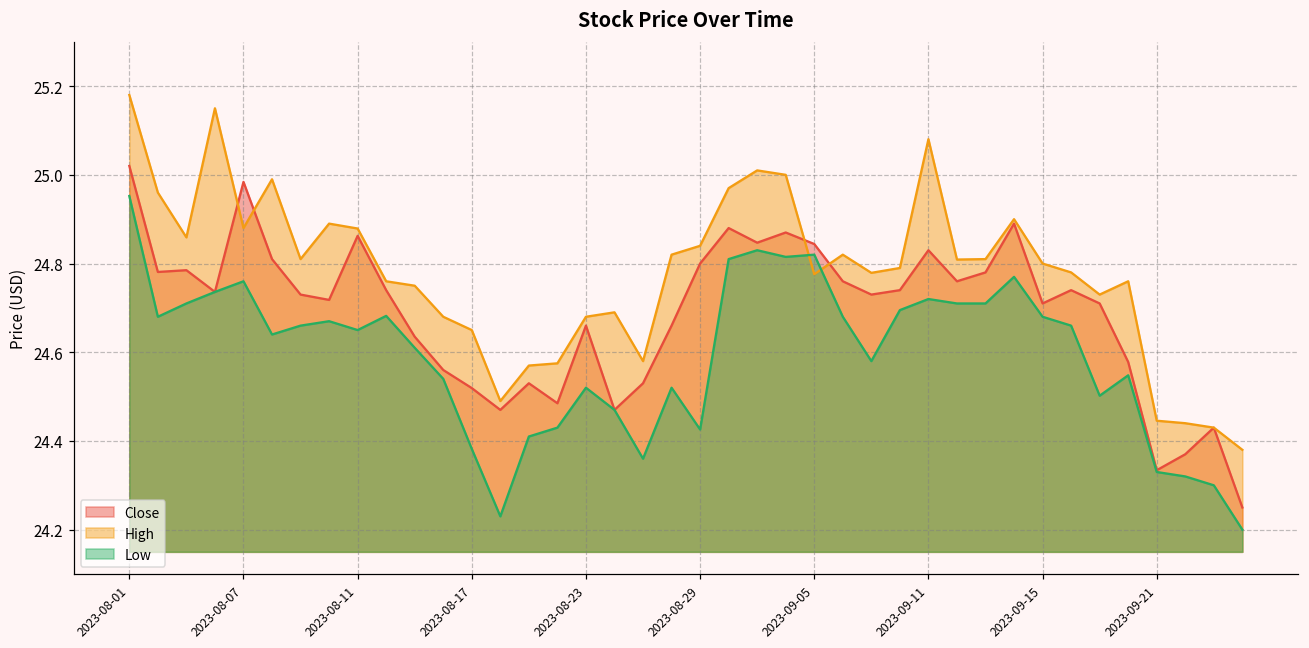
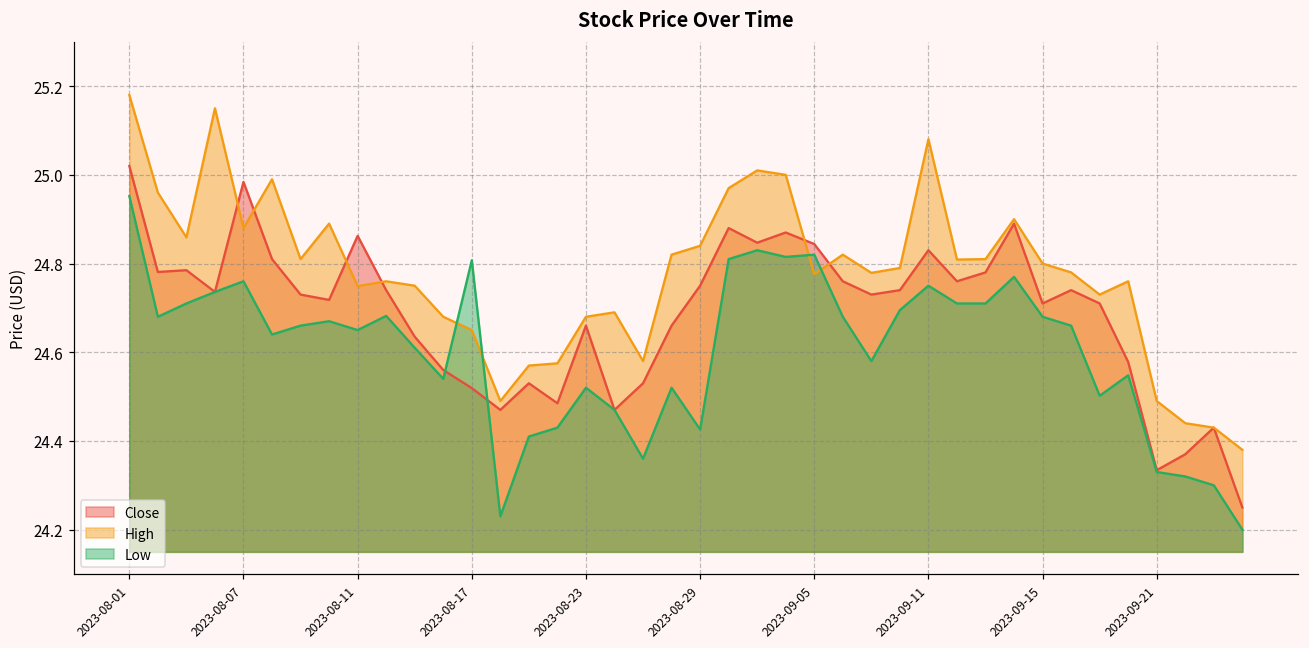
High, 2023-08-11: 24.88 -> 24.75
Low, 2023-08-17: 24.38 -> 24.81
Close, 2023-08-29: 24.80 -> 24.75
Low, 2023-09-11: 24.72 -> 24.75
High, 2023-09-21: 24.45 -> 24.49
